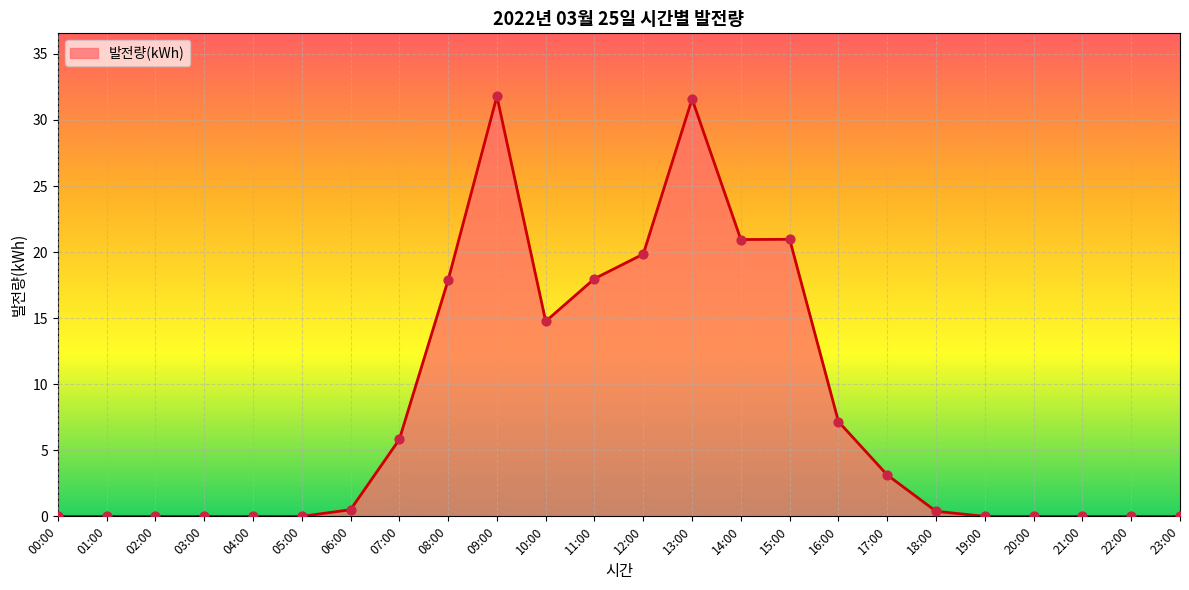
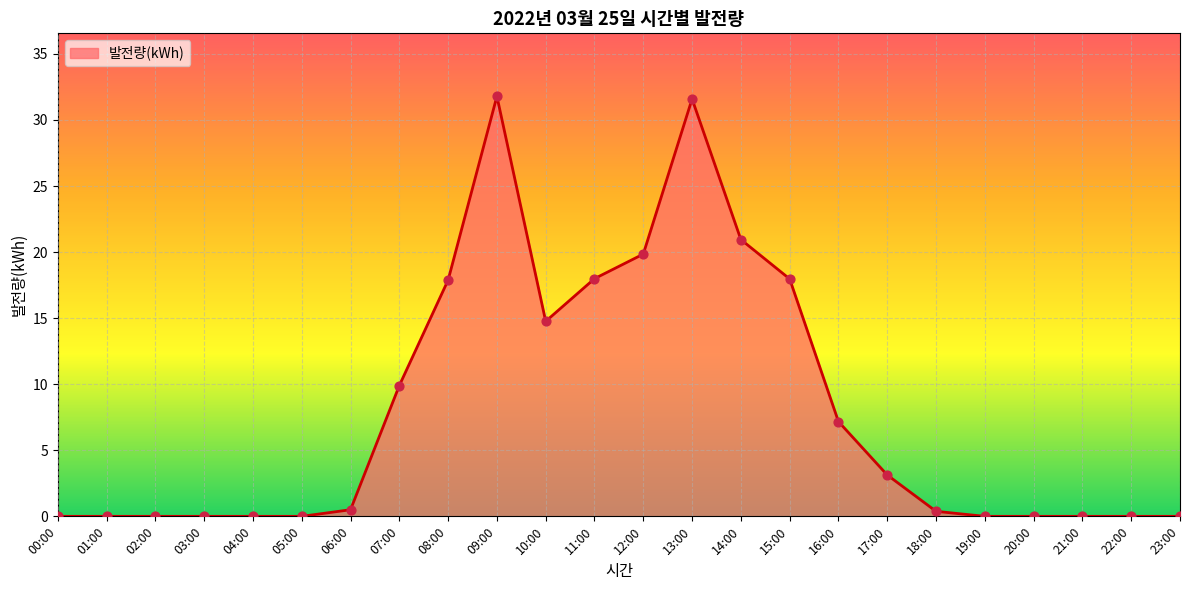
07:00: 5.8 -> 9.9
15:00: 21.0 -> 18.0
